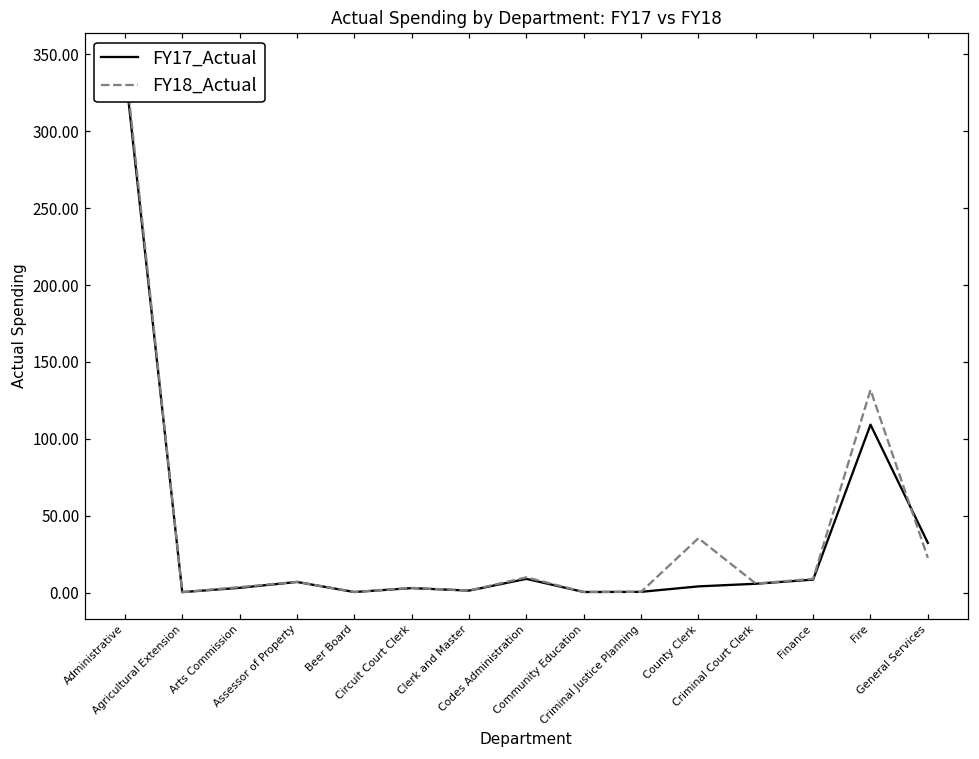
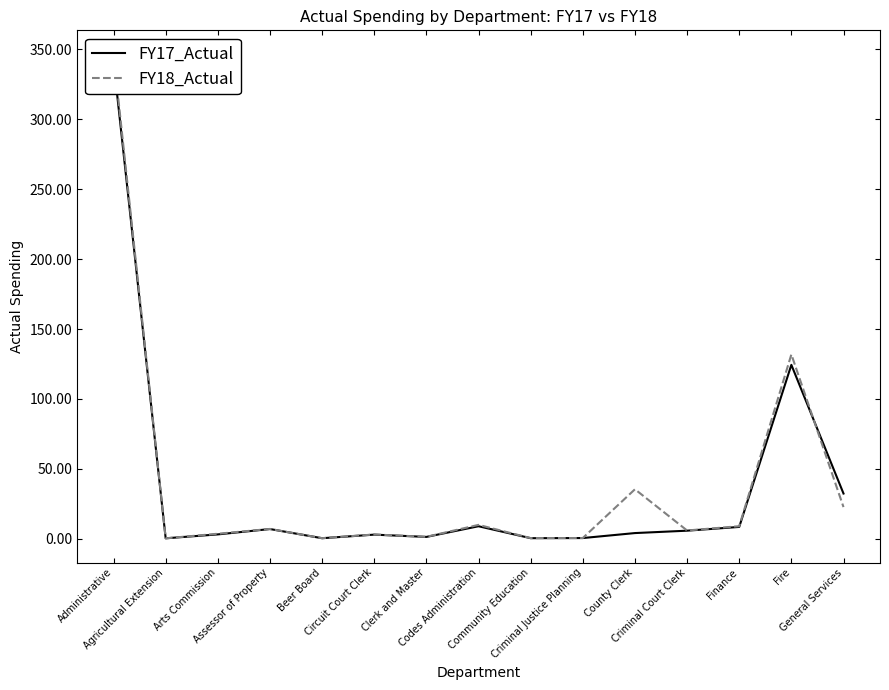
FY17_Actual, Fire: 109 -> 124
